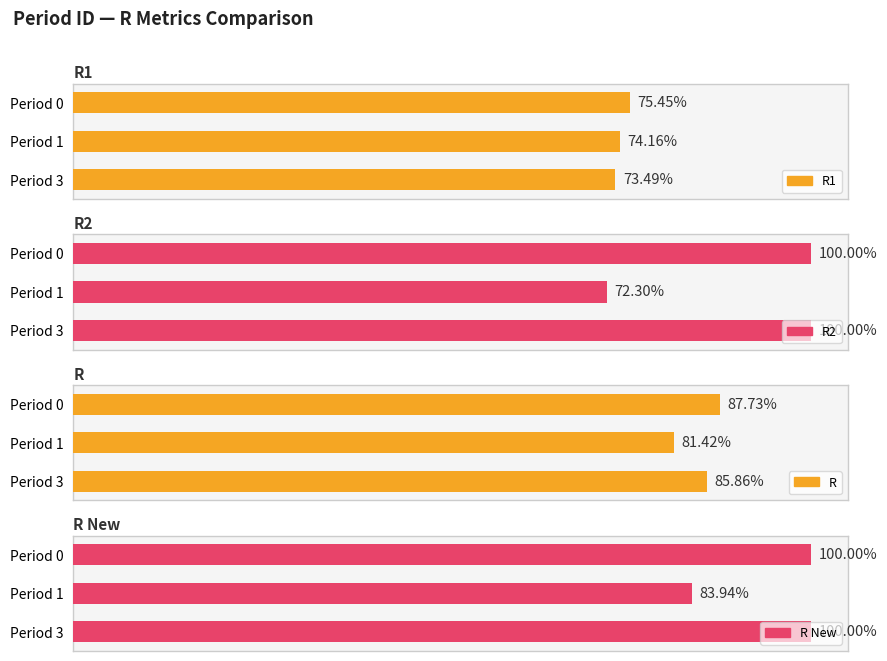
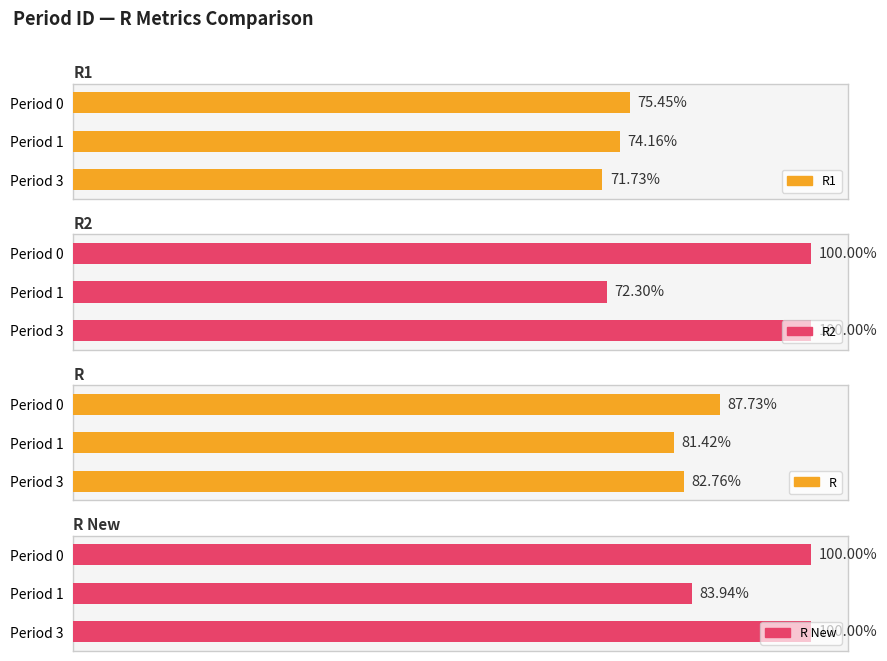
R1, Period 3: 73.49% -> 71.73%
R, Period 3: 85.86% -> 82.76%
